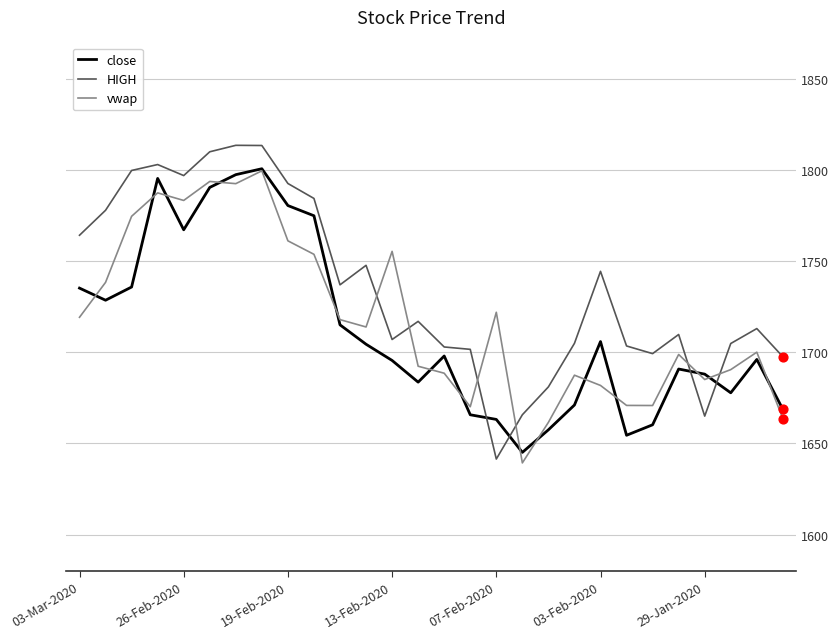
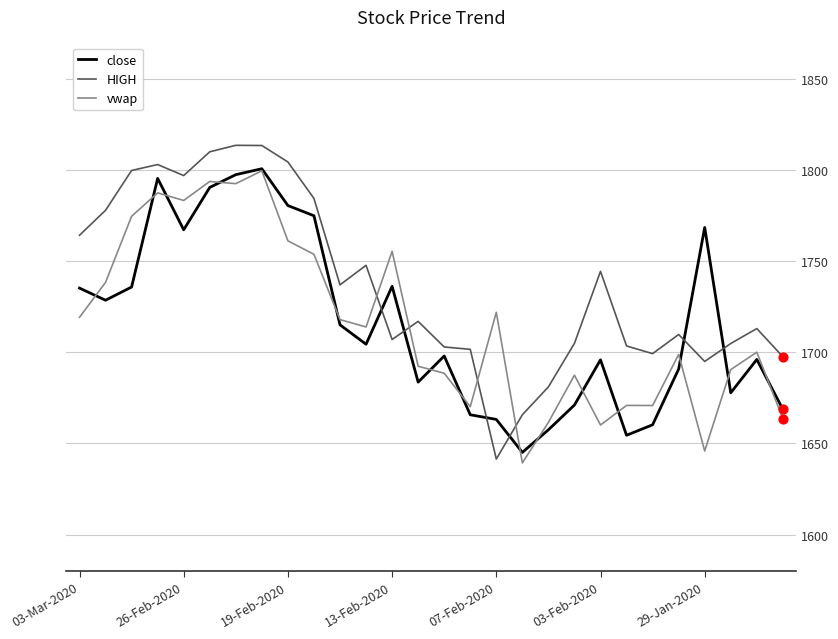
HIGH, 19-Feb-2020: 1793 -> 1804
close, 13-Feb-2020: 1696 -> 1736
close, 03-Feb-2020: 1706 -> 1696
vwap, 03-Feb-2020: 1682 -> 1660
close, 29-Jan-2020: 1688 -> 1769
HIGH, 29-Jan-2020: 1665 -> 1695
vwap, 29-Jan-2020: 1685 -> 1646
